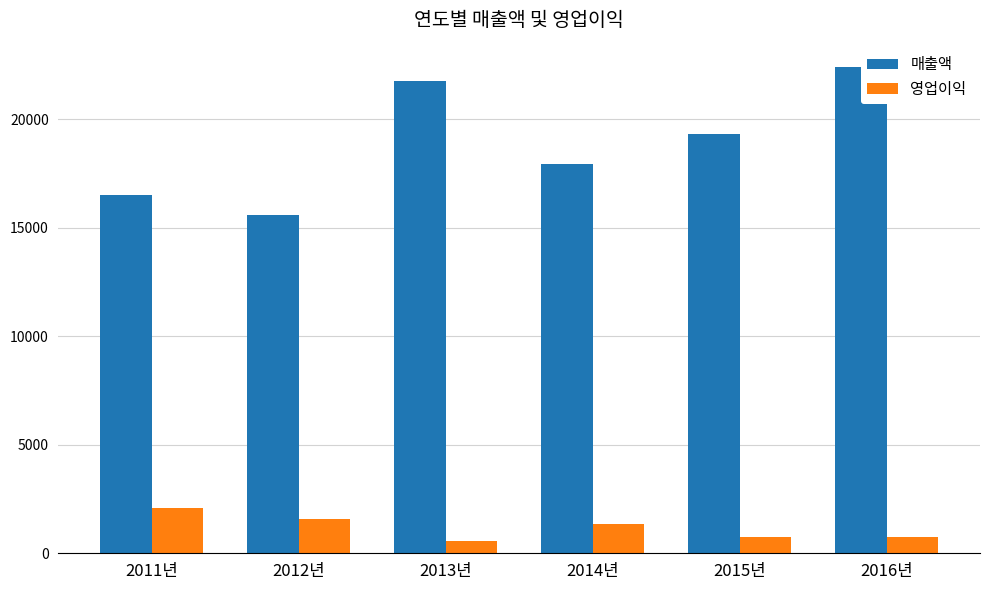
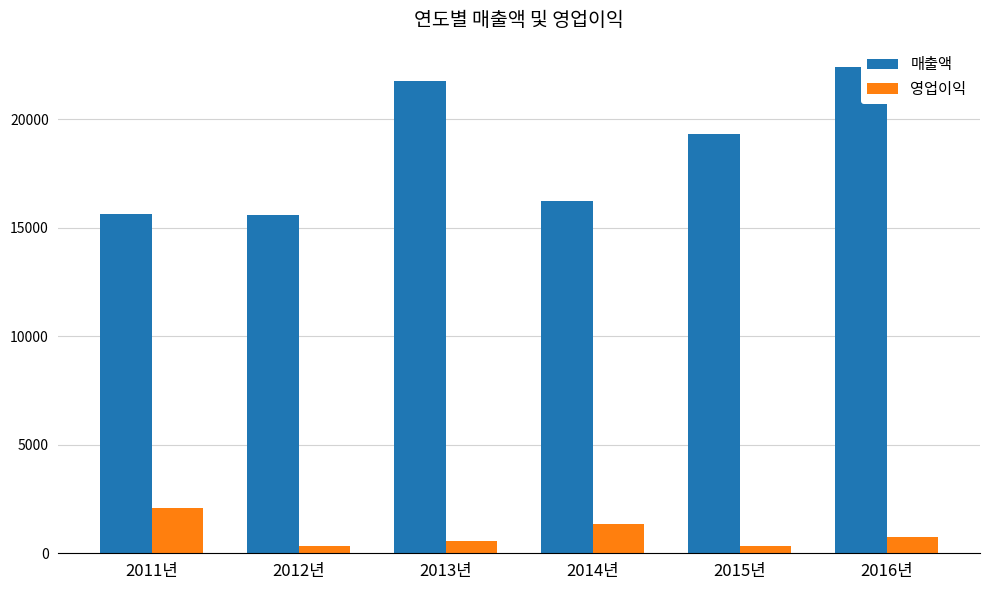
매출액, 2011년: 16500 -> 15600
영업이익, 2012년: 1600 -> 300
매출액, 2014년: 17900 -> 16300
영업이익, 2015년: 800 -> 300
